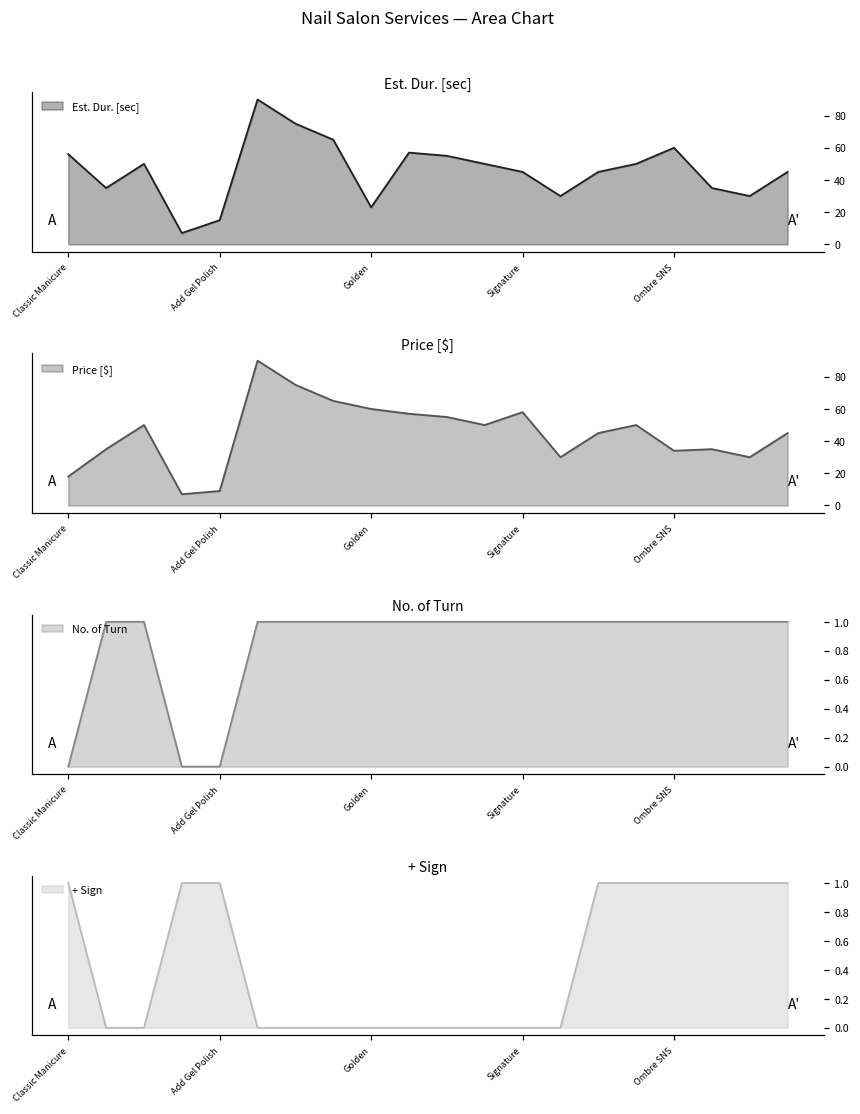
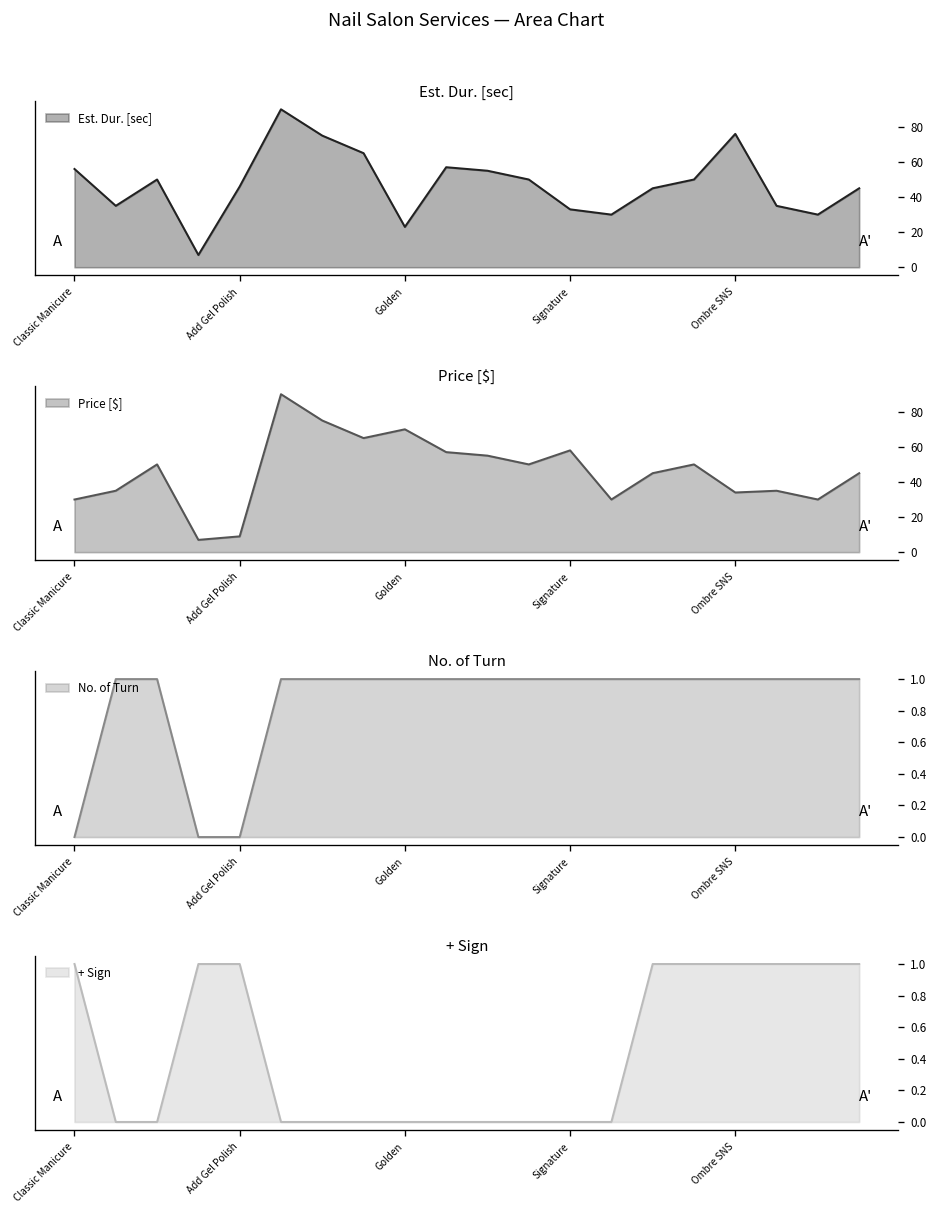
Est. Dur. [sec], Add Gel Polish: 15 -> 46
Est. Dur. [sec], Signature: 45 -> 33
Est. Dur. [sec], Ombre SNS: 60 -> 76
Price [$], Classic Manicure: 18 -> 30
Price [$], Golden: 60 -> 70
